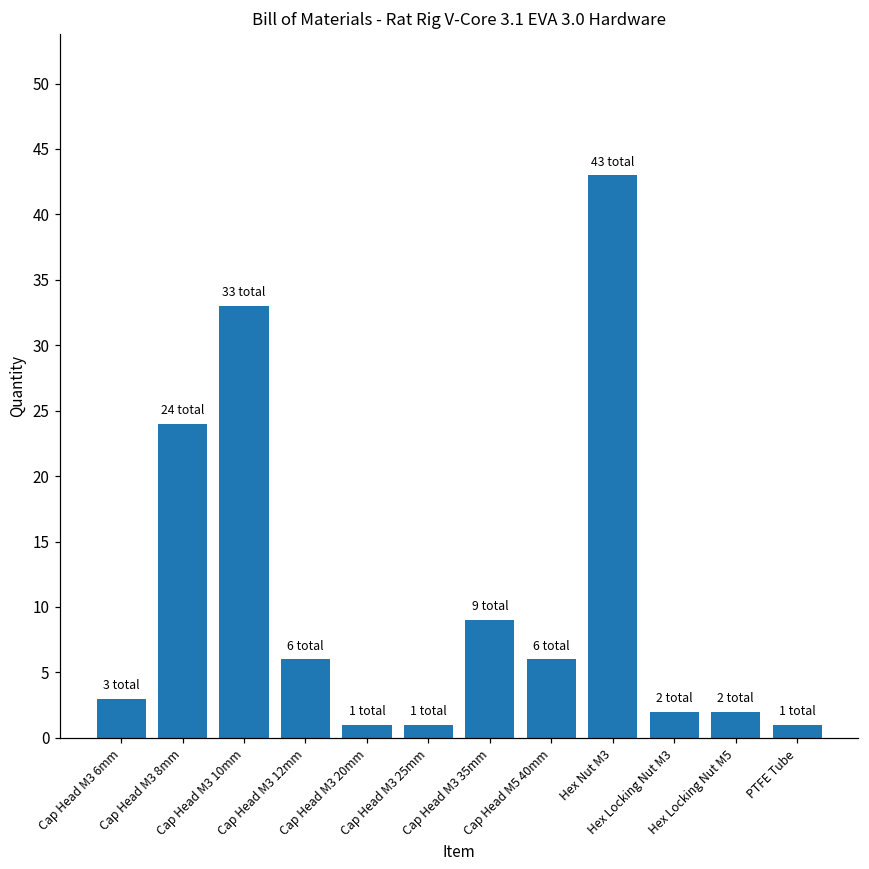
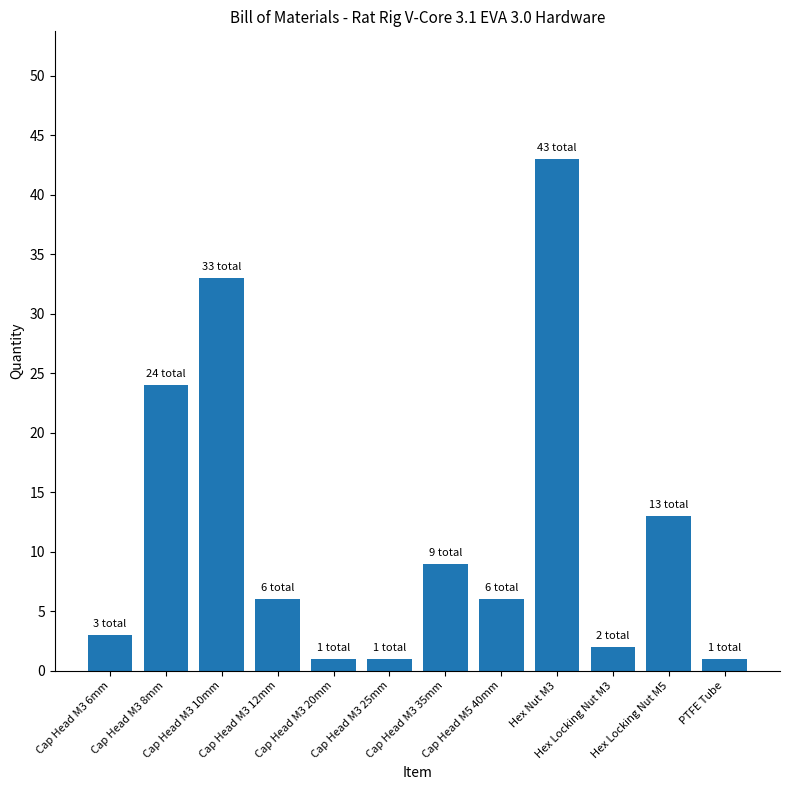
Hex Locking Nut M5: 2 -> 13
